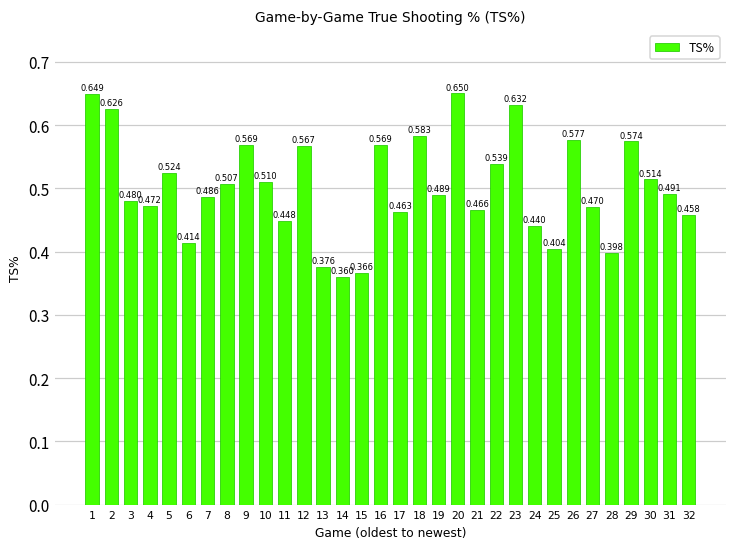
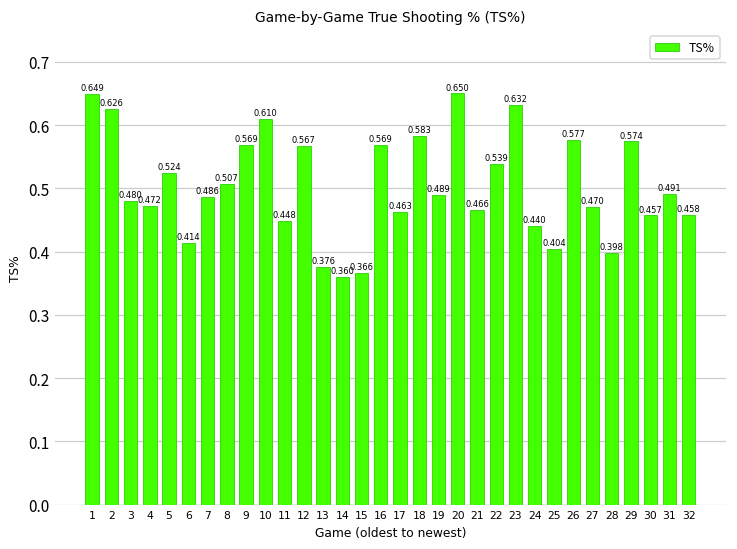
10: 0.510 -> 0.610
30: 0.514 -> 0.457
